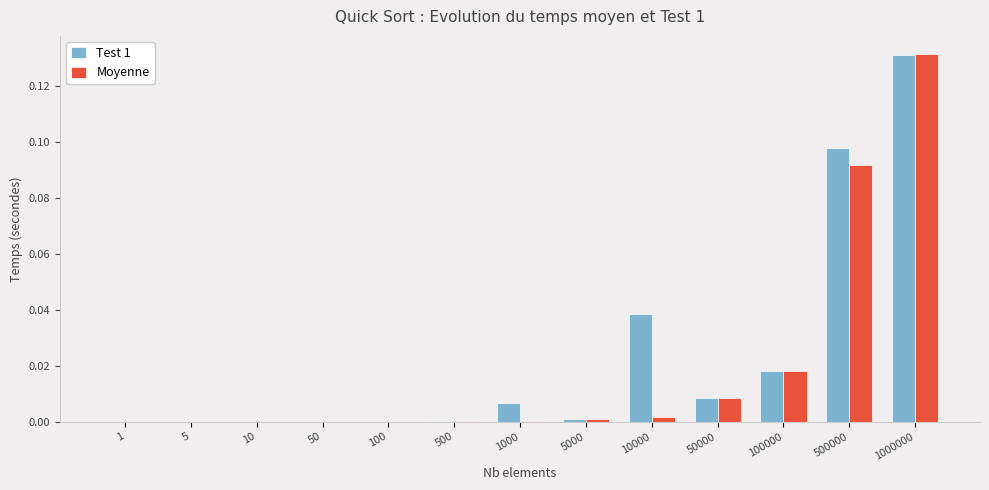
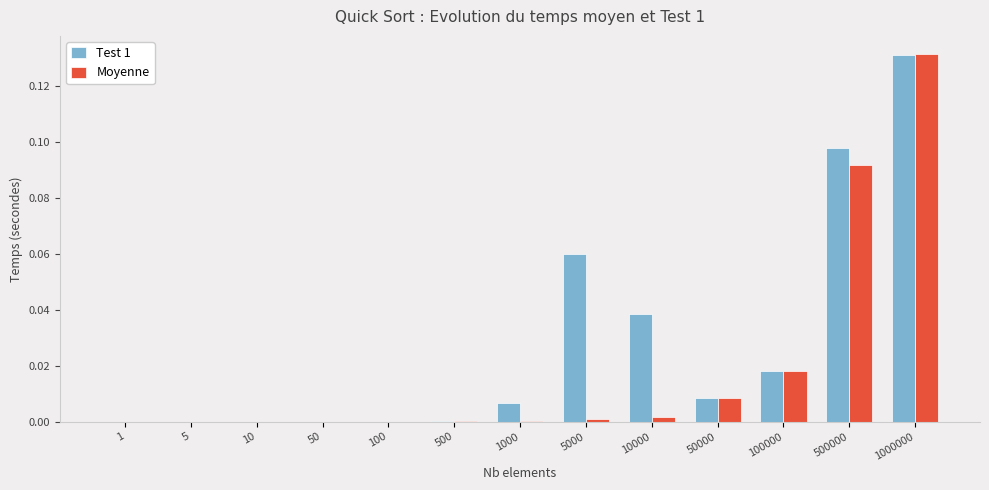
Test 1, 5000: 0.001 -> 0.060
